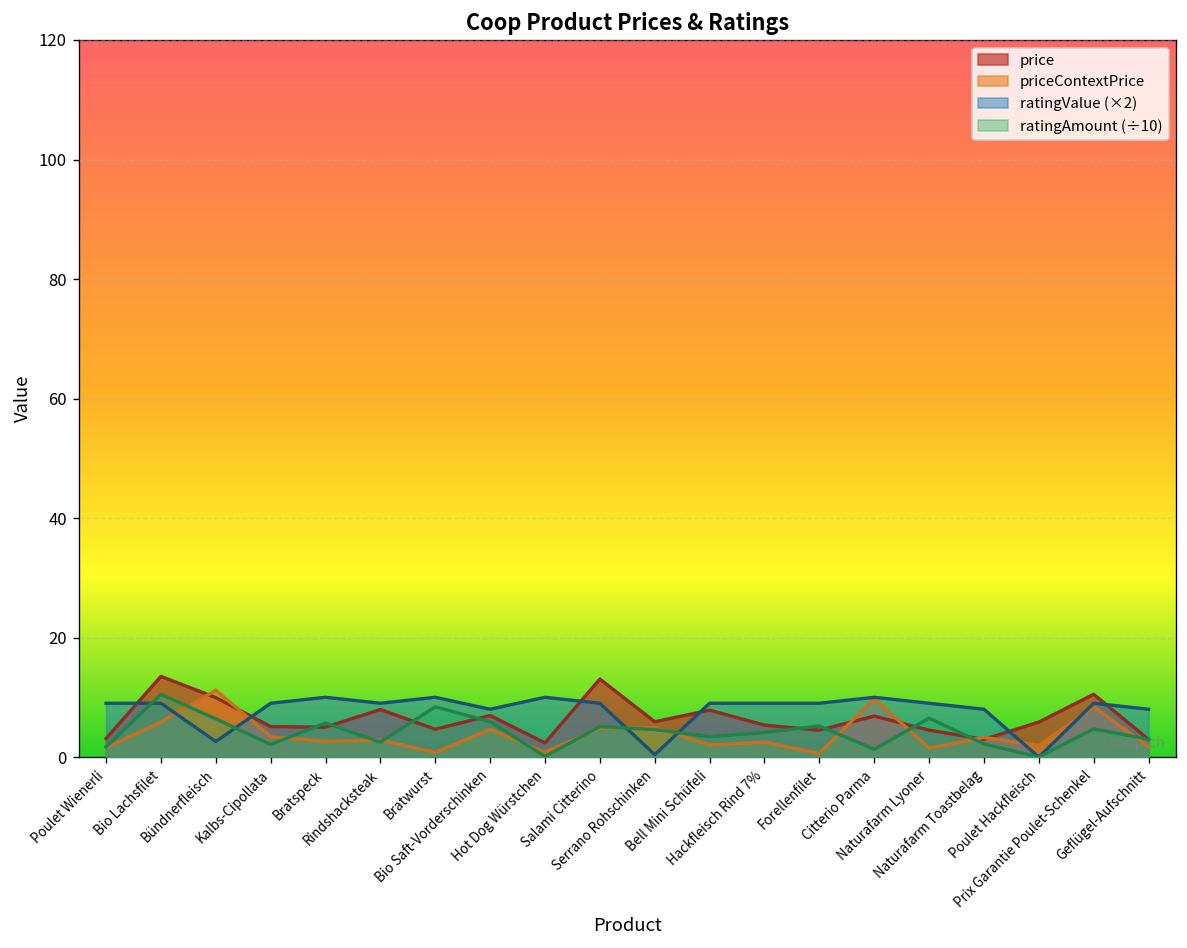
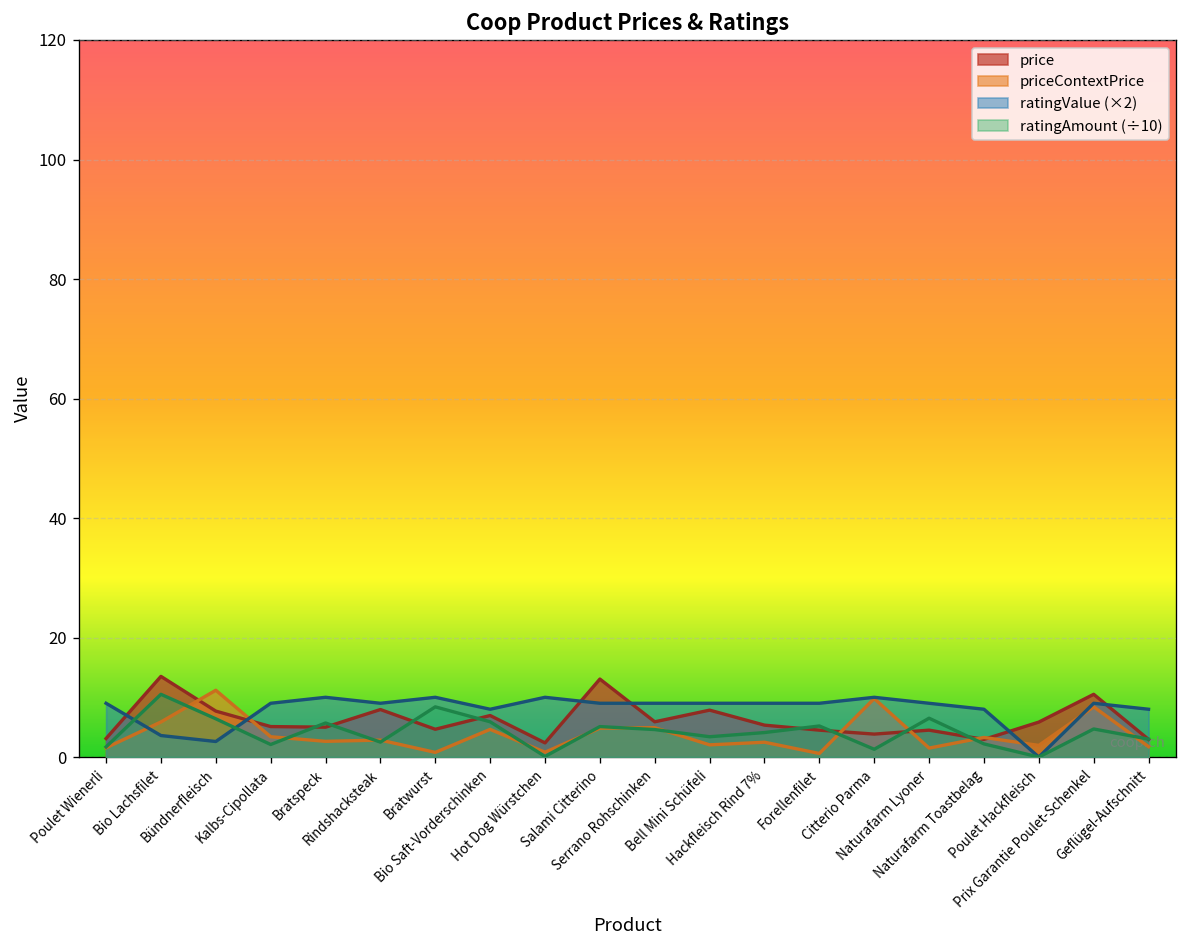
ratingValue (×2), Bio Lachsfilet: 9 -> 4
price, Bündnerfleisch: 10 -> 8
ratingValue (×2), Serrano Rohschinken: 0 -> 9
price, Citterio Parma: 7 -> 4
